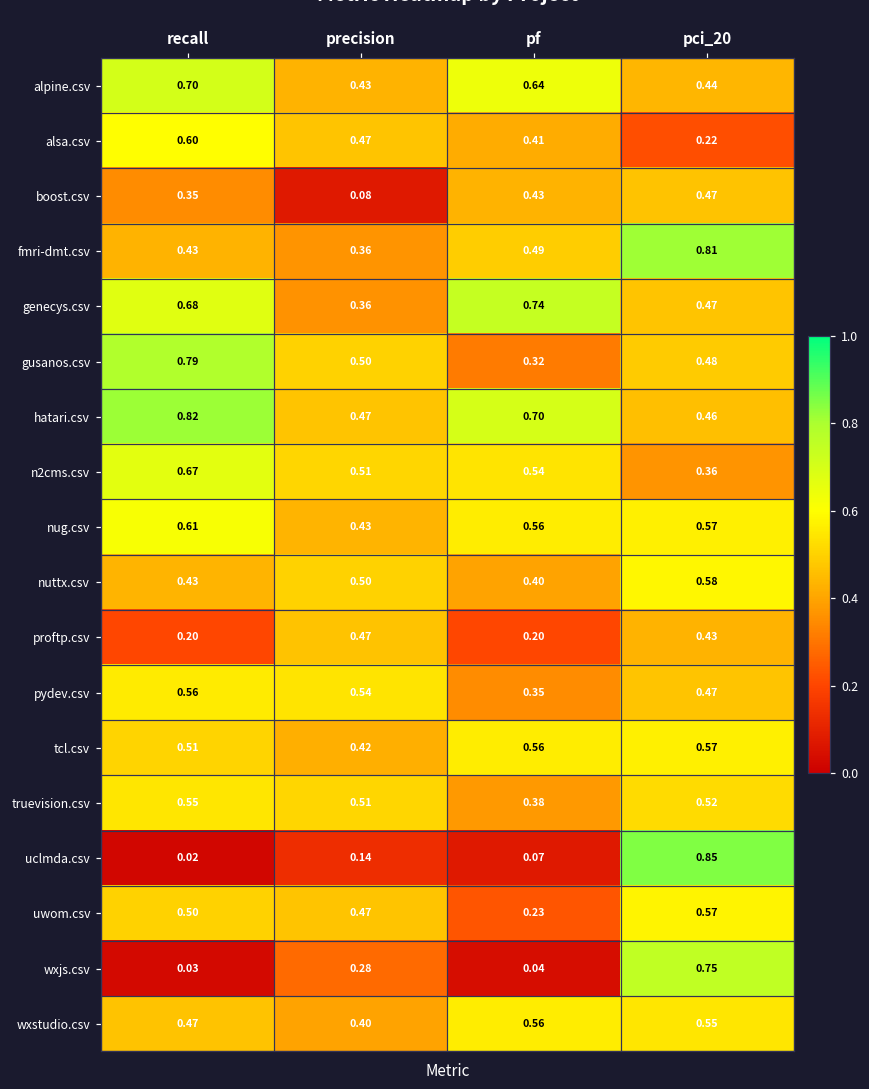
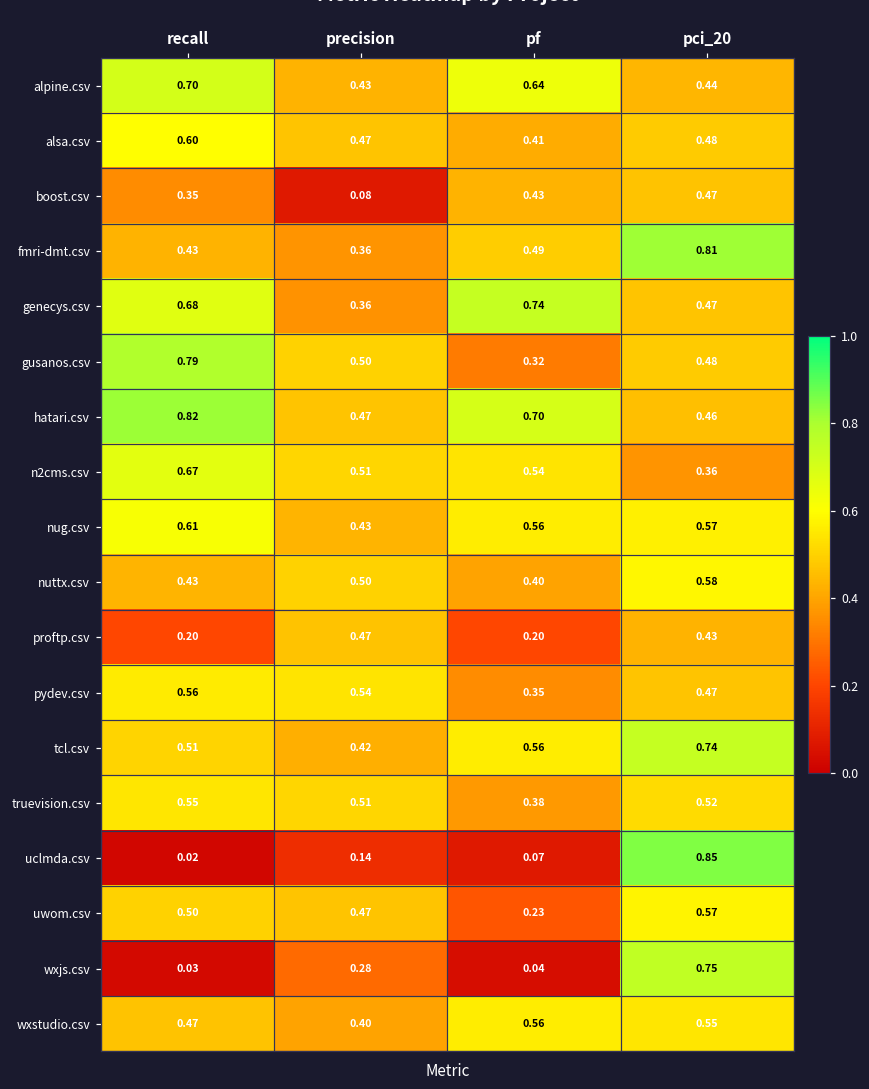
alsa.csv, pci_20: 0.22 -> 0.48
tcl.csv, pci_20: 0.57 -> 0.74
